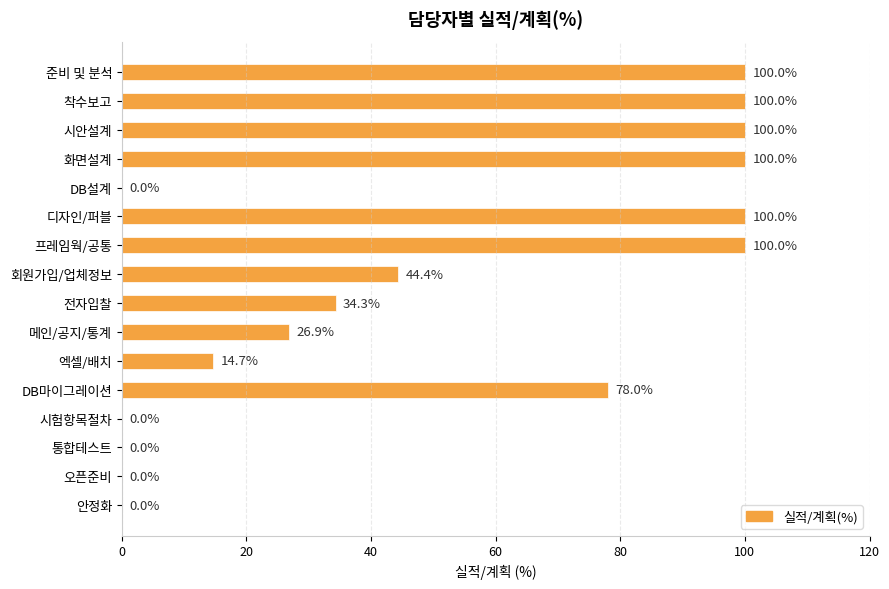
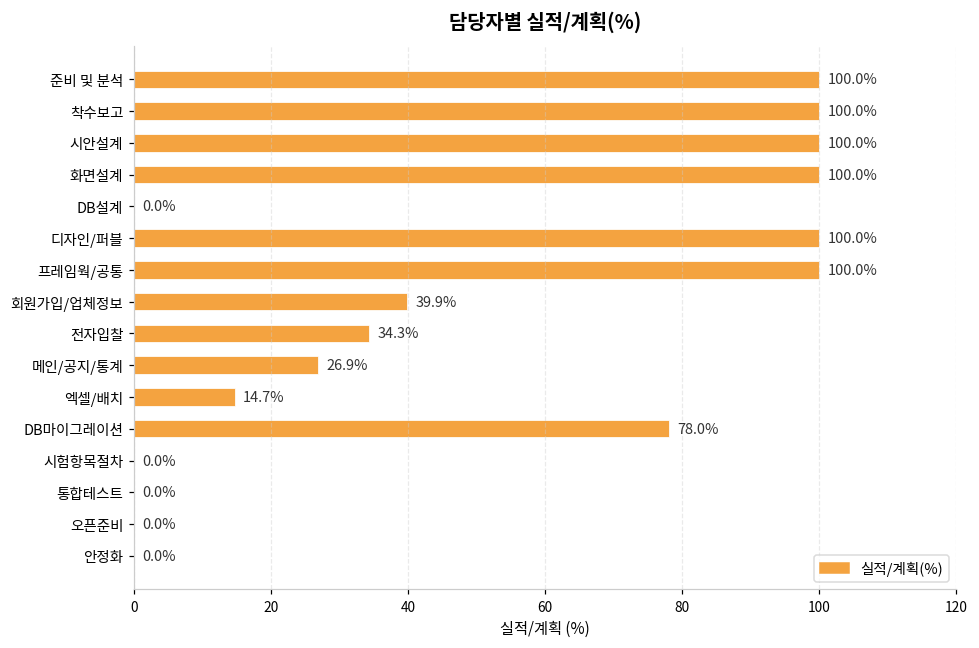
회원가입/업체정보: 44.4% -> 39.9%
